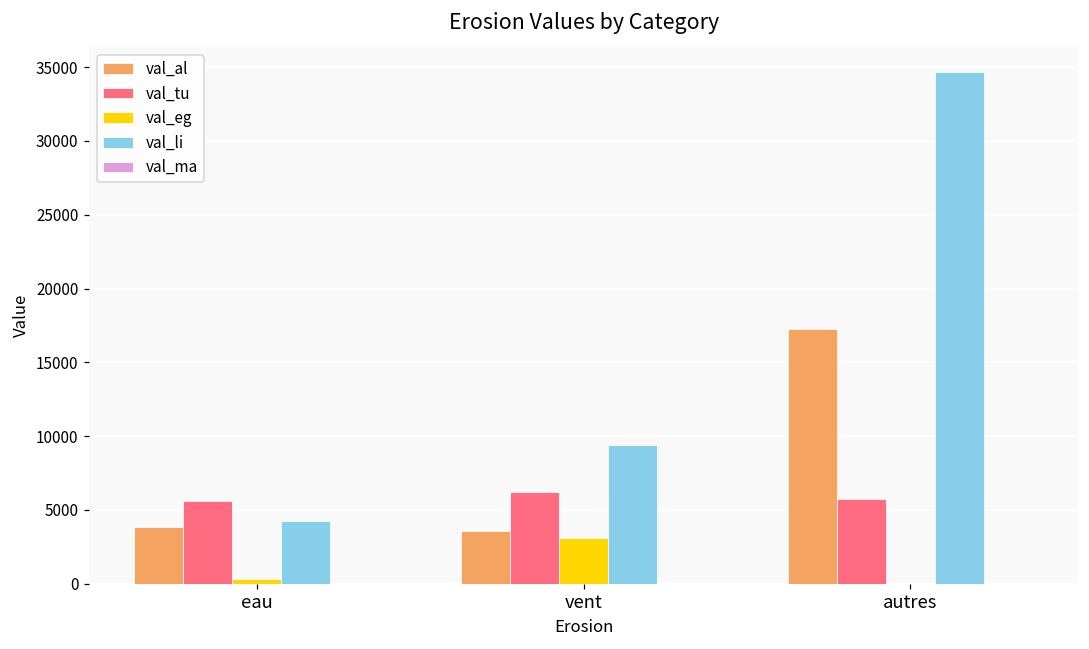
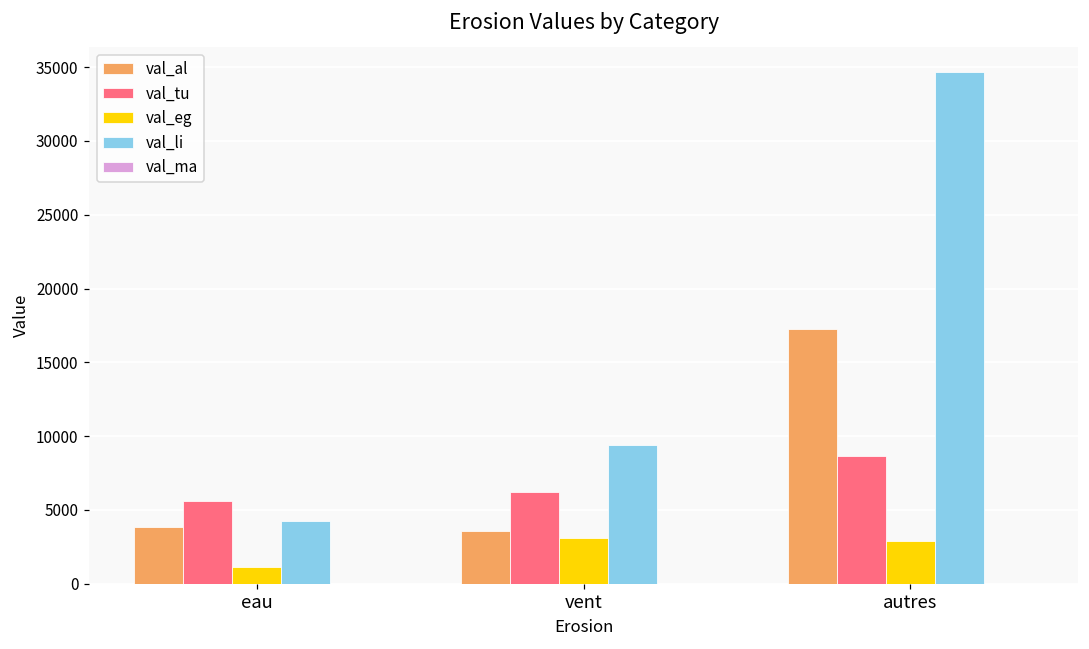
val_eg, eau: 300 -> 1200
val_tu, autres: 5800 -> 8700
val_eg, autres: 0 -> 2900
